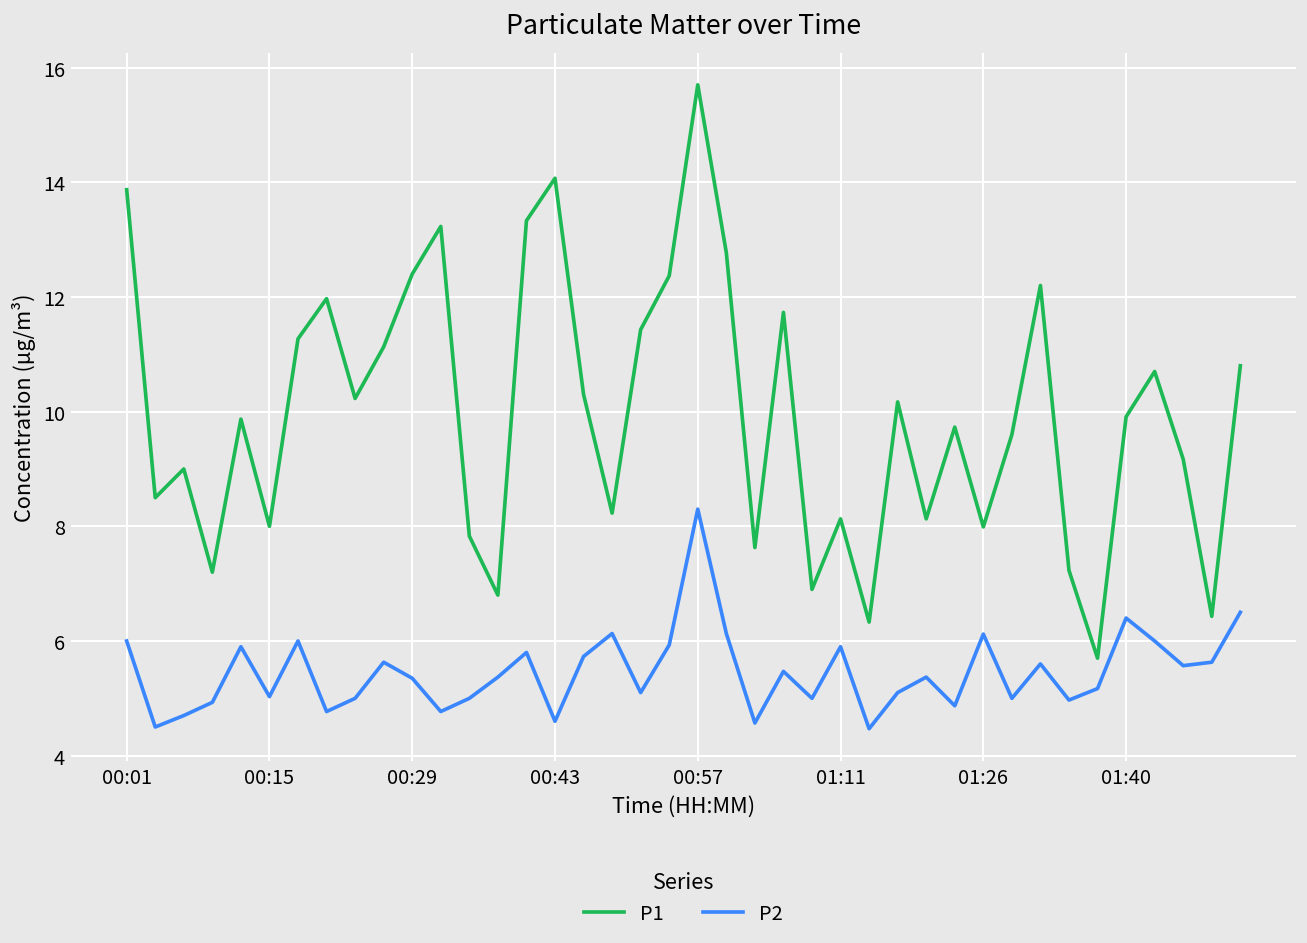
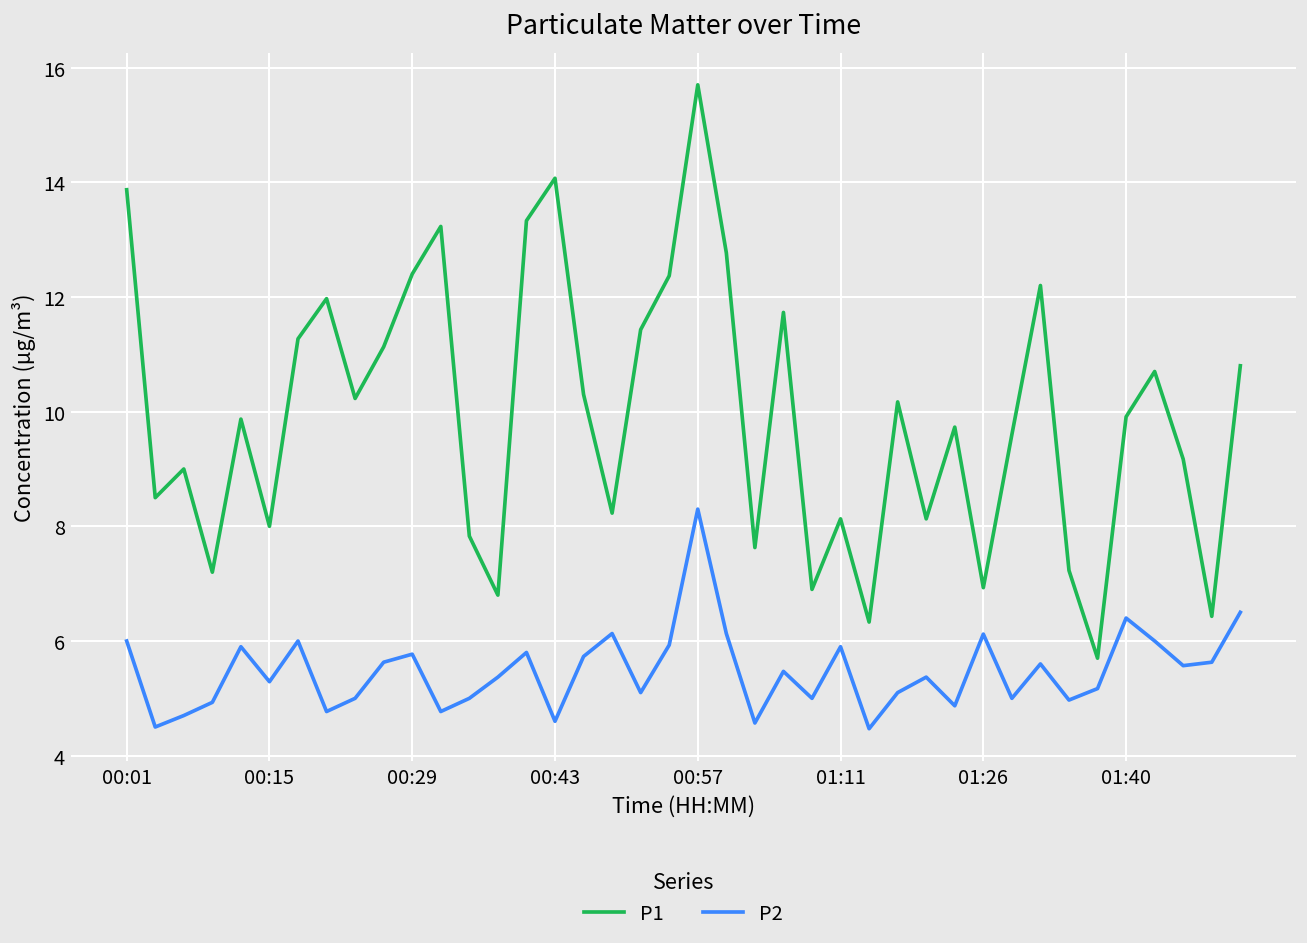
P2, 00:15: 5.0 -> 5.3
P2, 00:29: 5.4 -> 5.8
P1, 01:26: 8.0 -> 6.9
